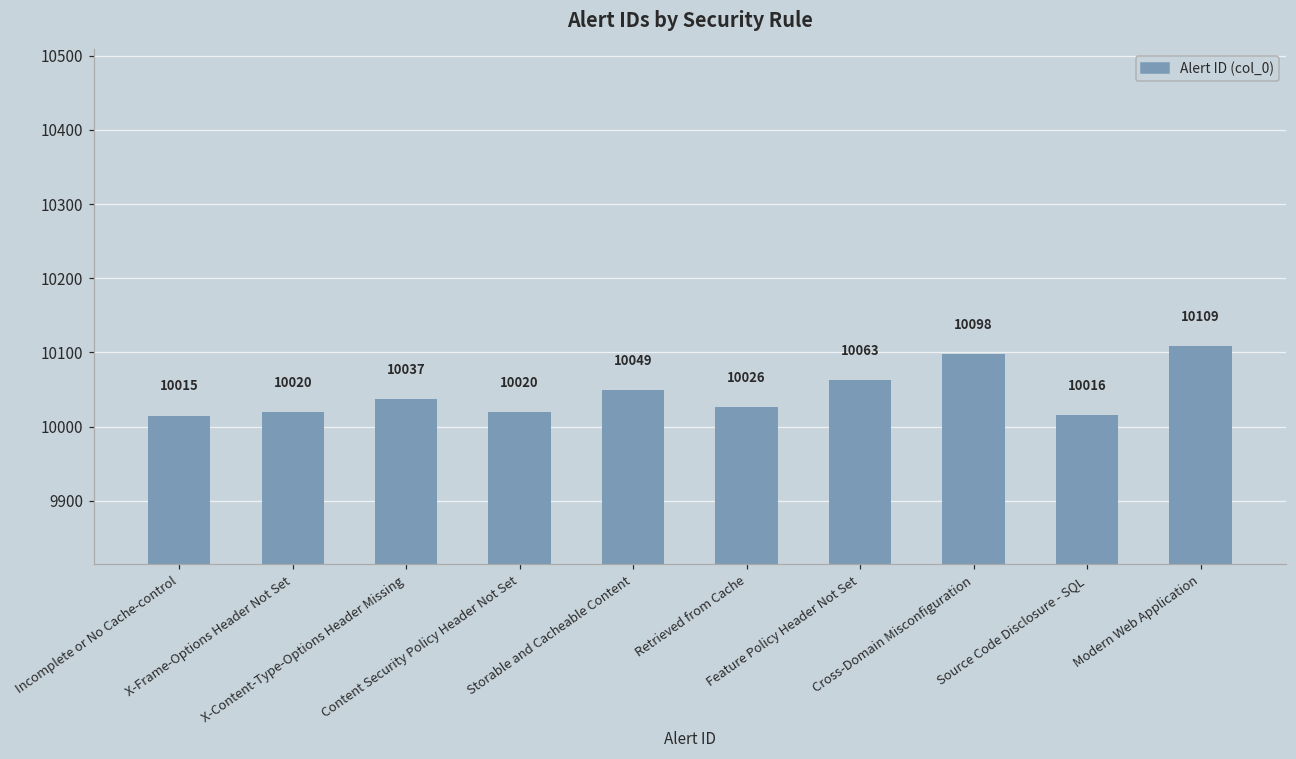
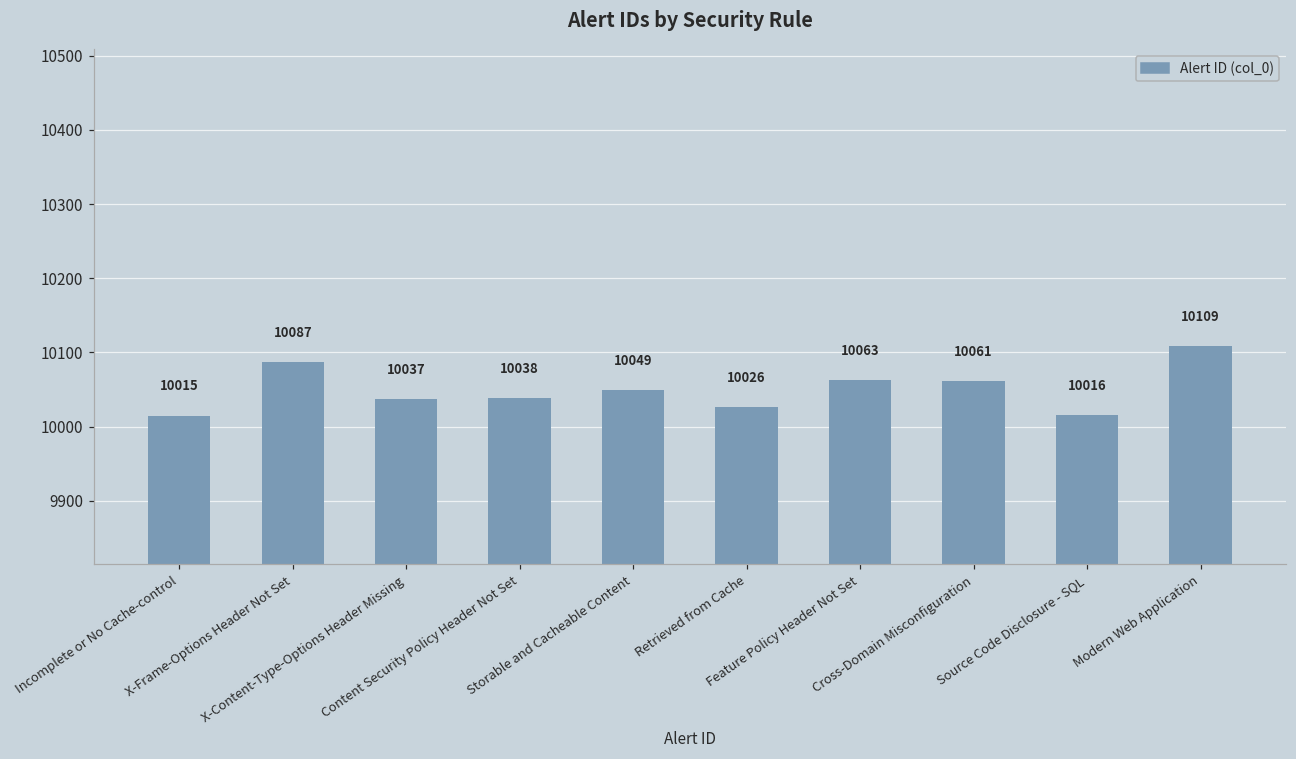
X-Frame-Options Header Not Set: 10020 -> 10087
Content Security Policy Header Not Set: 10020 -> 10038
Cross-Domain Misconfiguration: 10098 -> 10061
